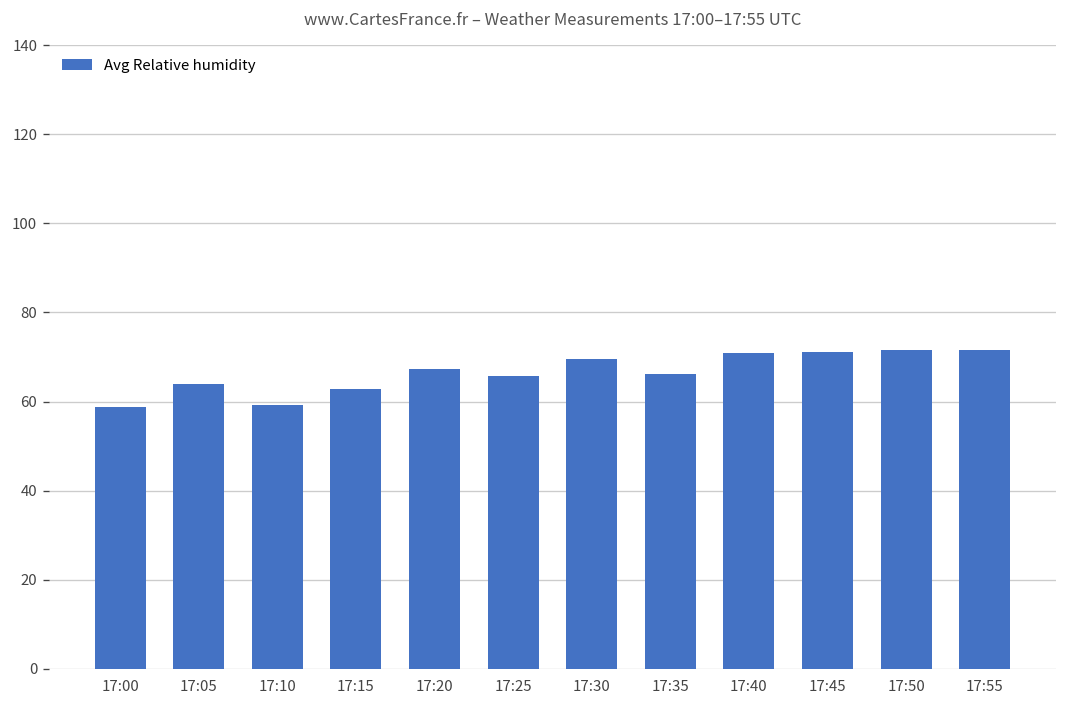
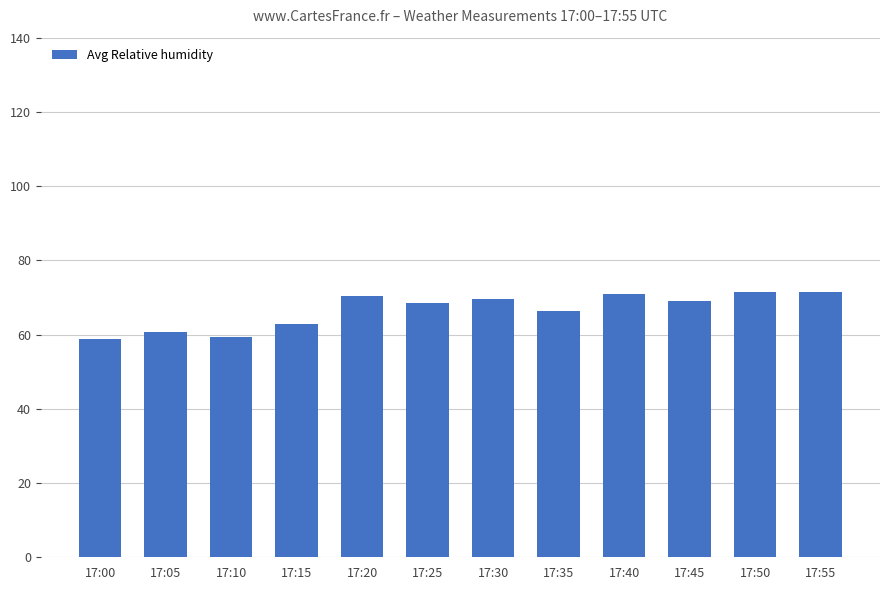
17:05: 64 -> 61
17:20: 67 -> 70
17:25: 66 -> 68
17:45: 71 -> 69
